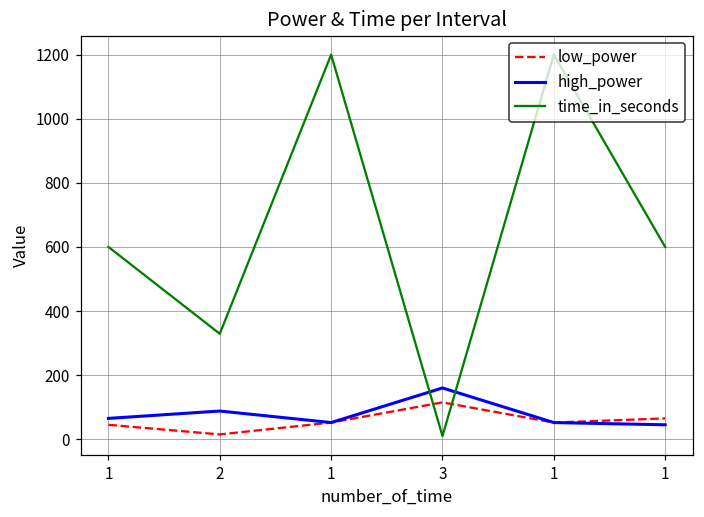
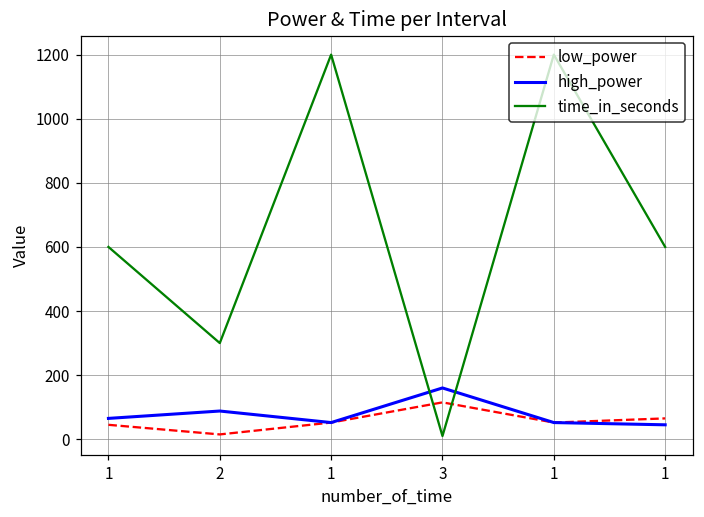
time_in_seconds, 2: 330 -> 300
